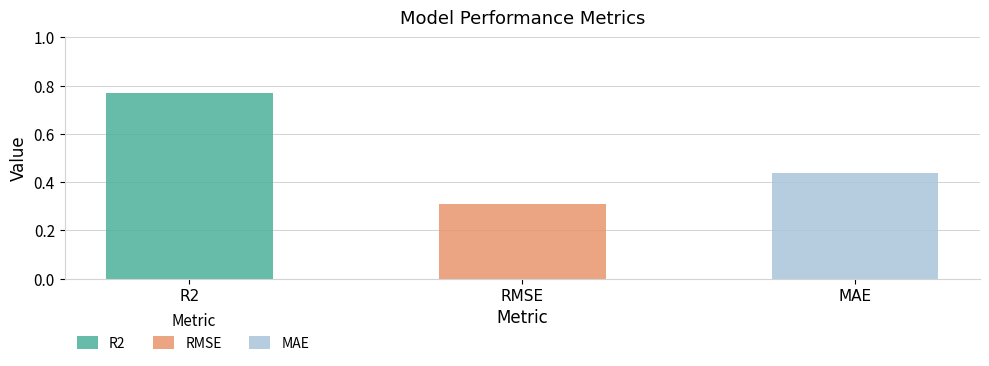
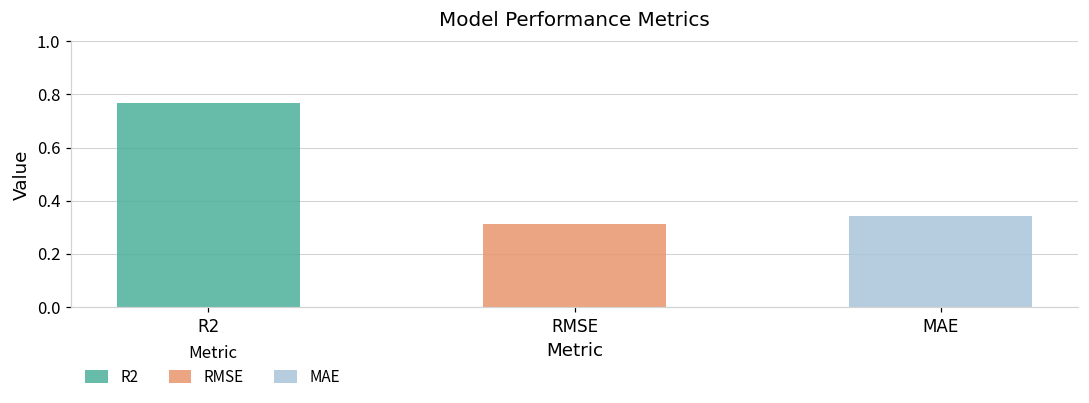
MAE: 0.44 -> 0.34
